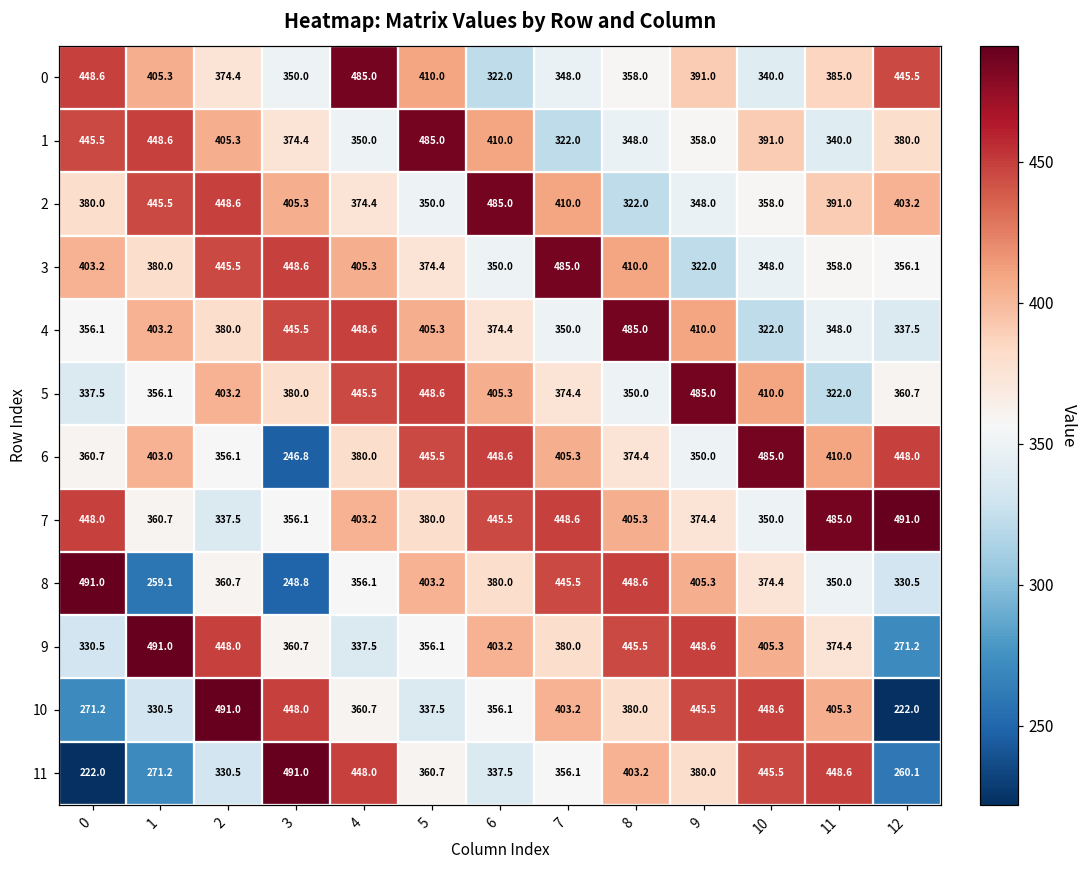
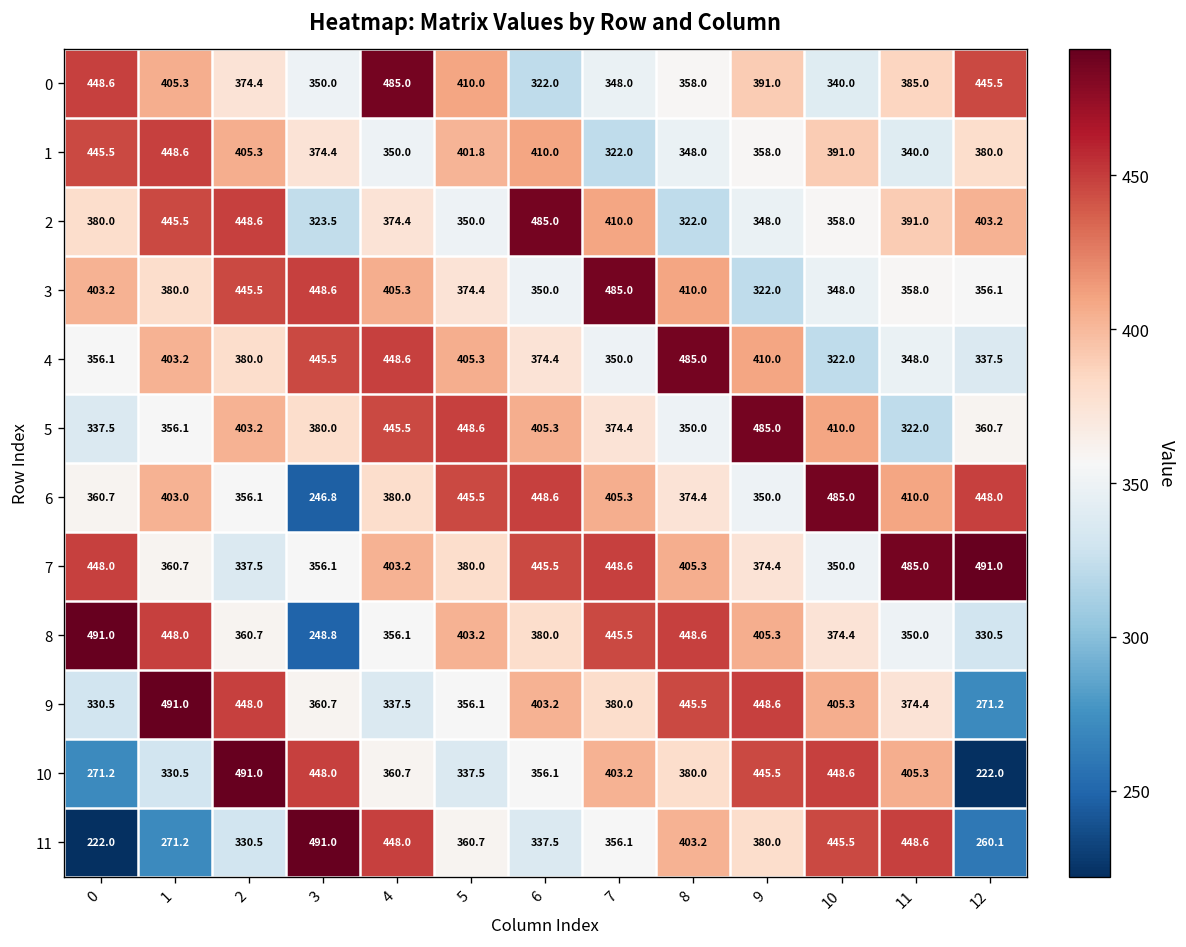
1, 5: 485.0 -> 401.8
2, 3: 405.3 -> 323.5
8, 1: 259.1 -> 448.0
